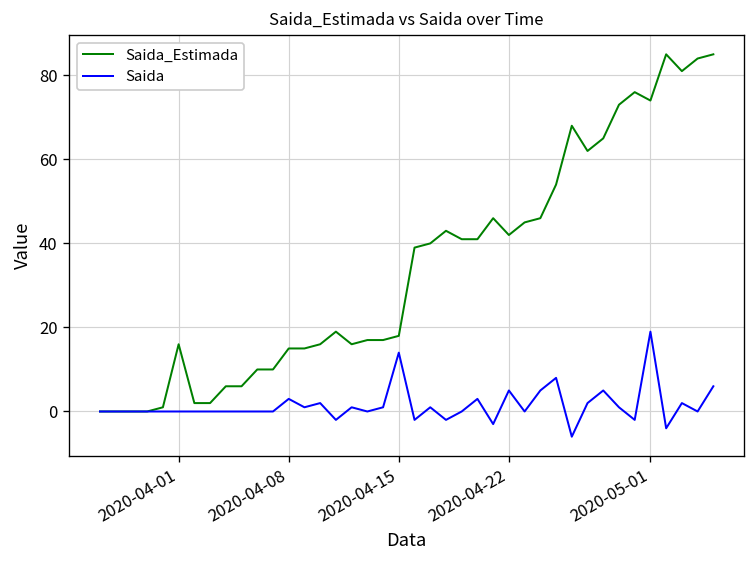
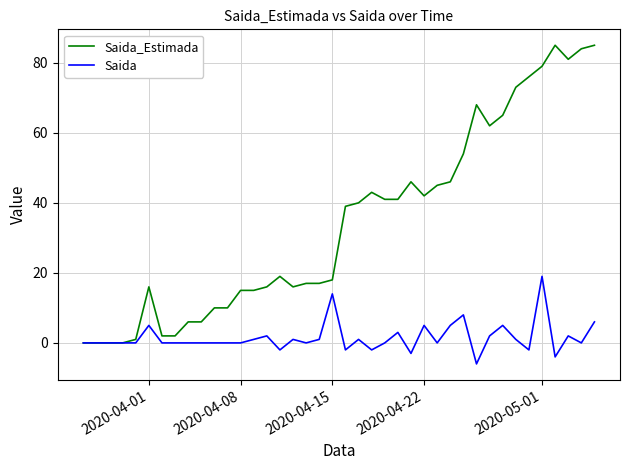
Saida, 2020-04-01: 0 -> 5
Saida, 2020-04-08: 3 -> 0
Saida_Estimada, 2020-05-01: 74 -> 79
